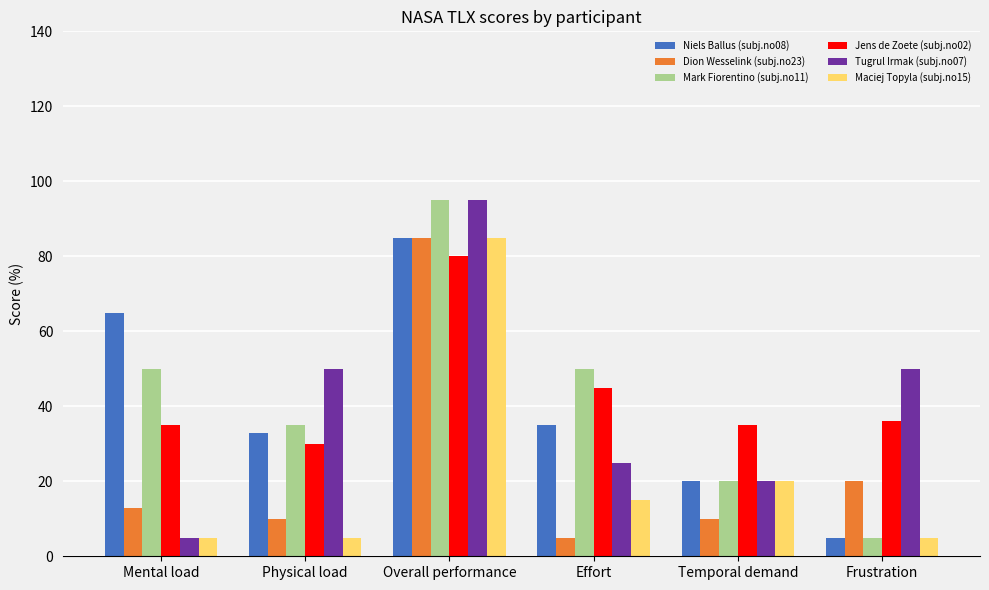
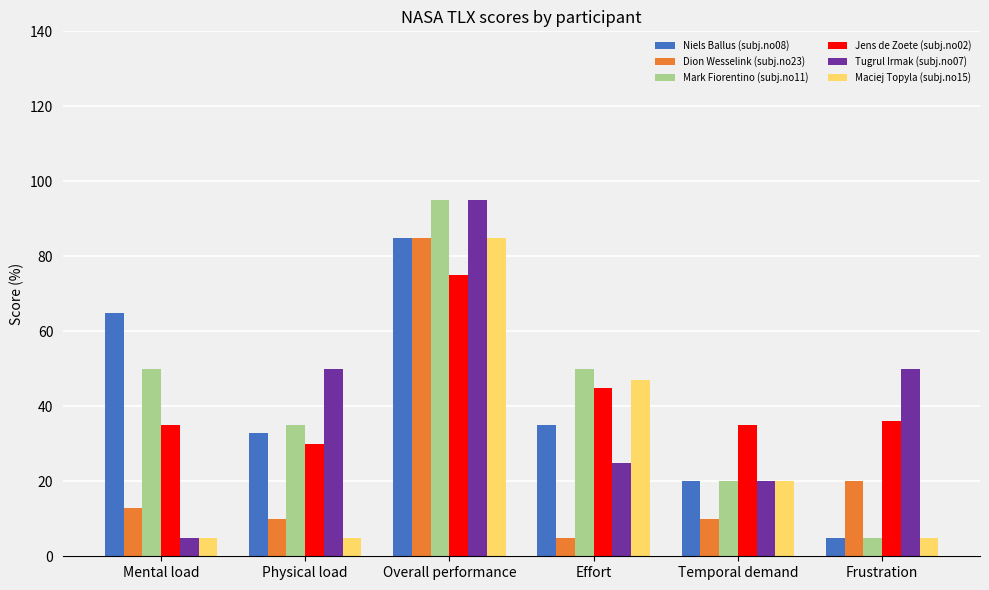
Jens de Zoete (subj.no02), Overall performance: 80 -> 75
Maciej Topyla (subj.no15), Effort: 15 -> 47
